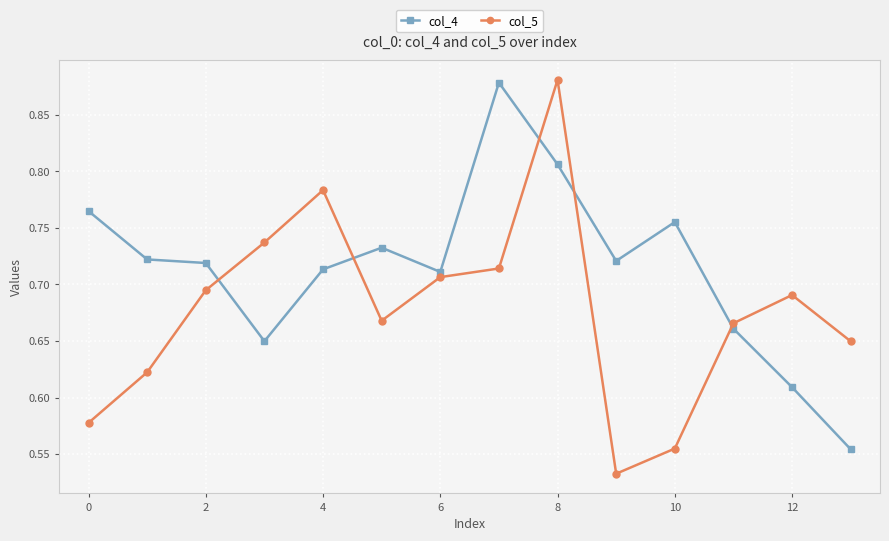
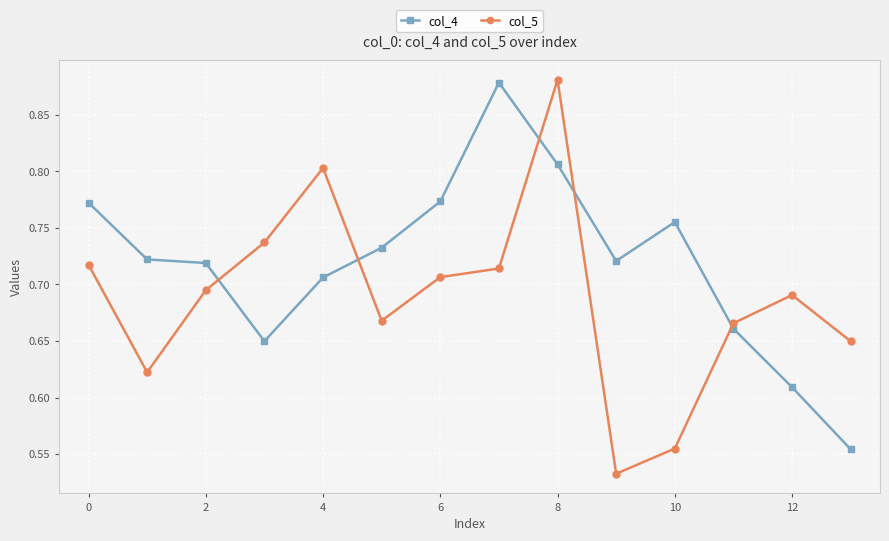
col_4, 0: 0.765 -> 0.772
col_5, 0: 0.578 -> 0.717
col_4, 4: 0.713 -> 0.706
col_5, 4: 0.783 -> 0.803
col_4, 6: 0.711 -> 0.773
